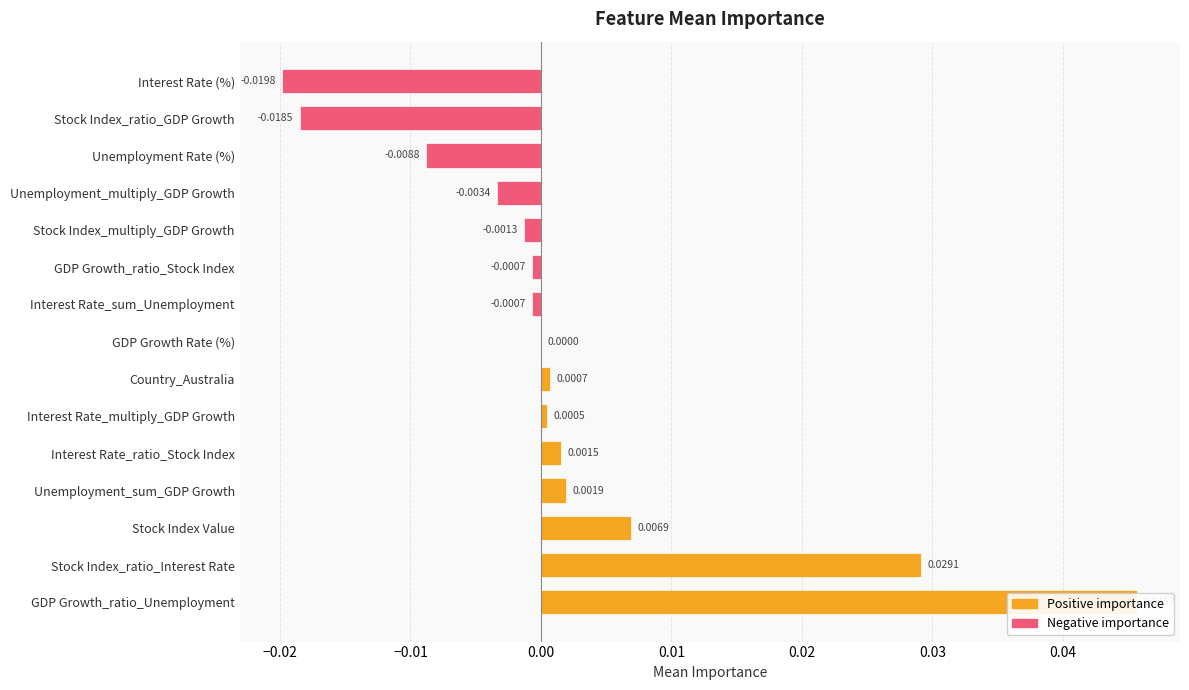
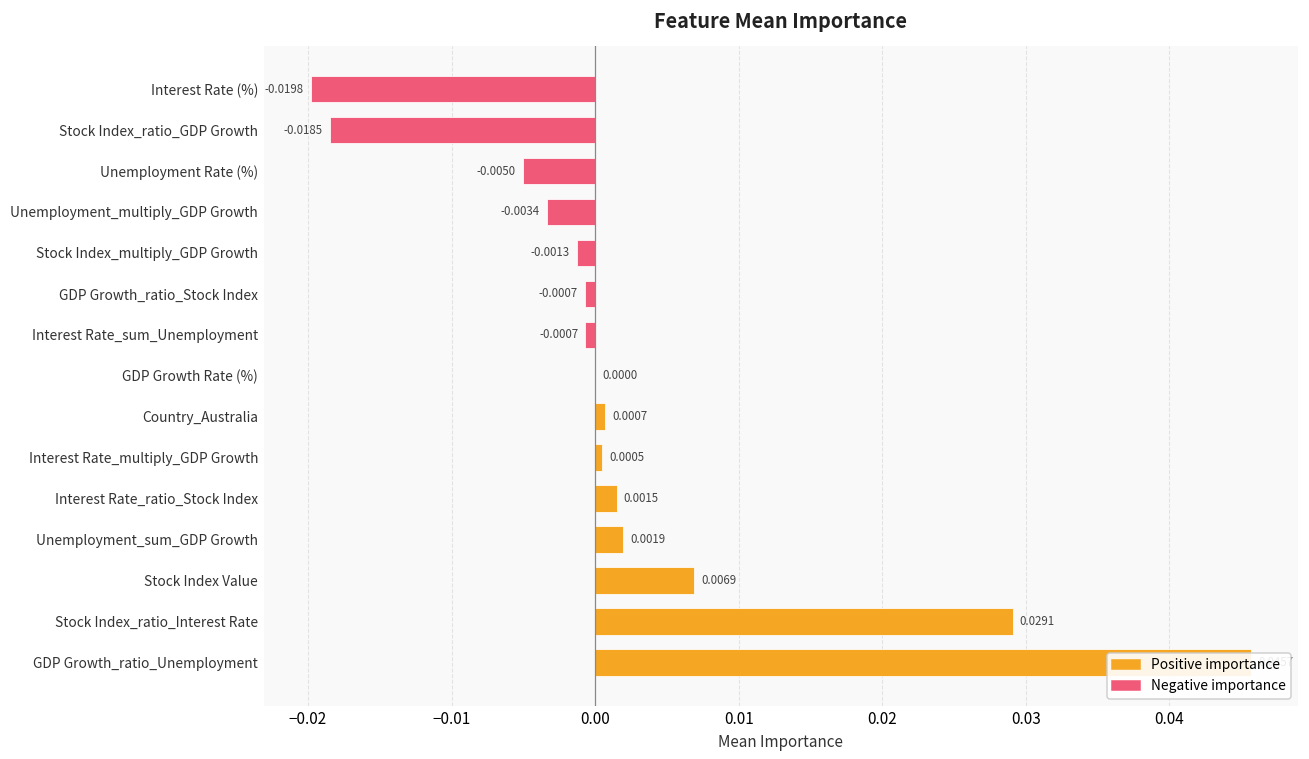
Unemployment Rate (%): -0.0088 -> -0.0050
